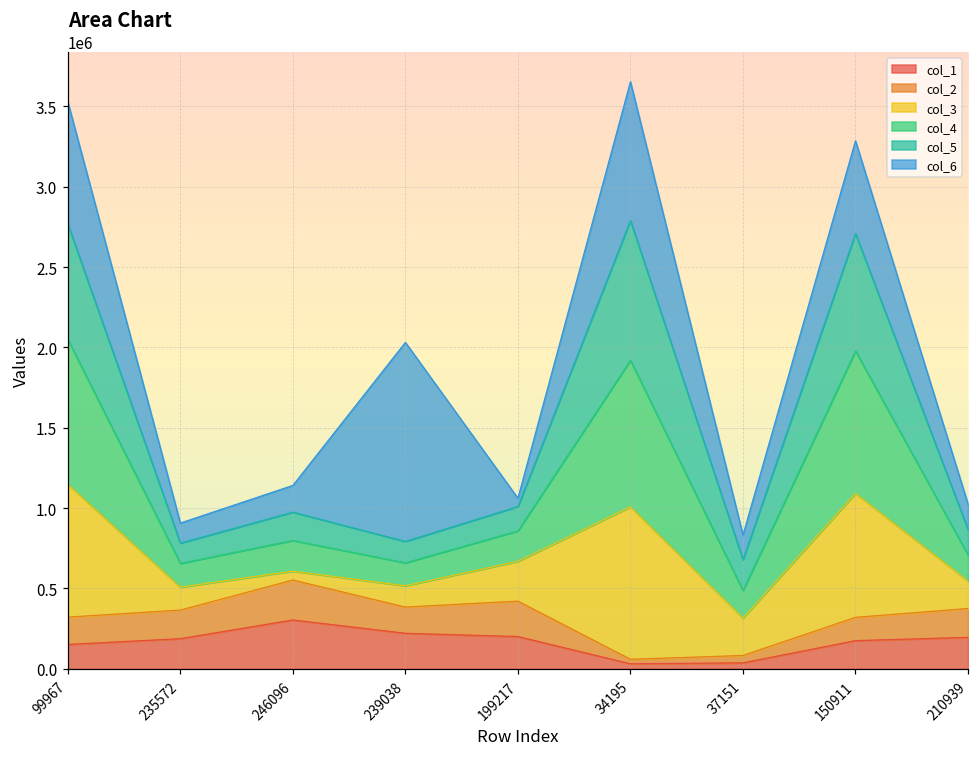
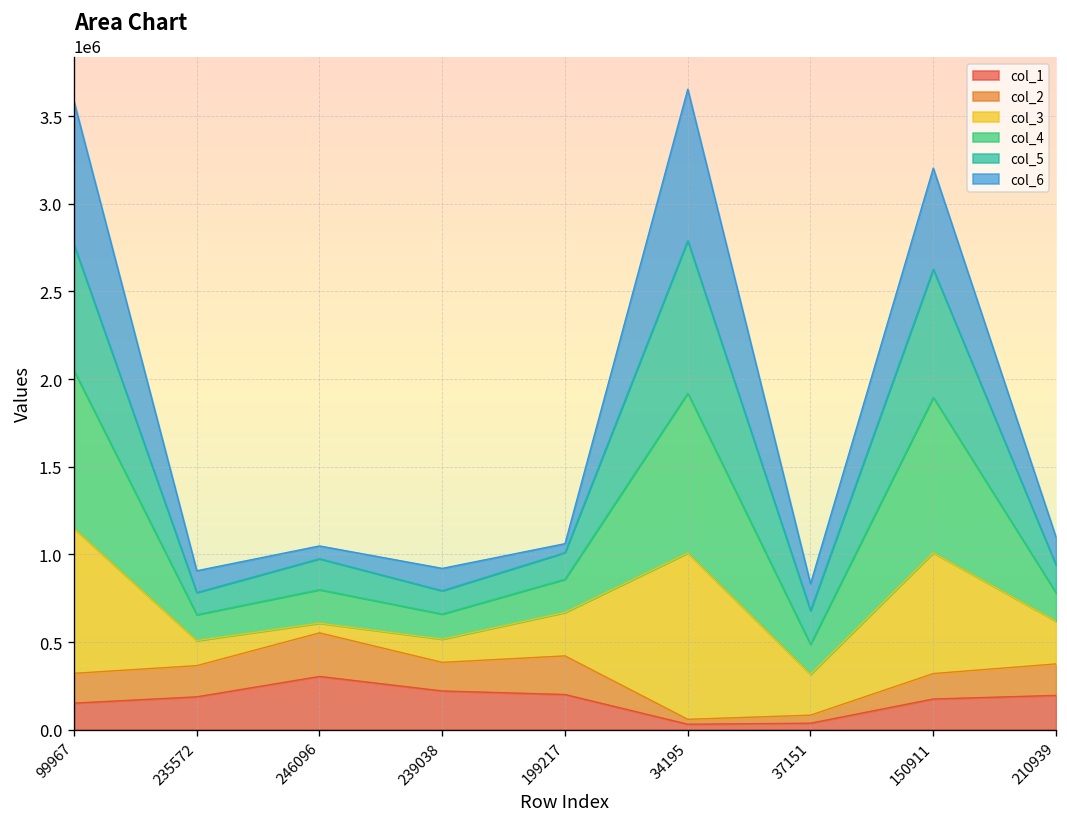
col_6, 99967: 760000 -> 820000
col_6, 246096: 170000 -> 70000
col_6, 239038: 1240000 -> 130000
col_3, 150911: 770000 -> 690000
col_3, 210939: 170000 -> 240000
